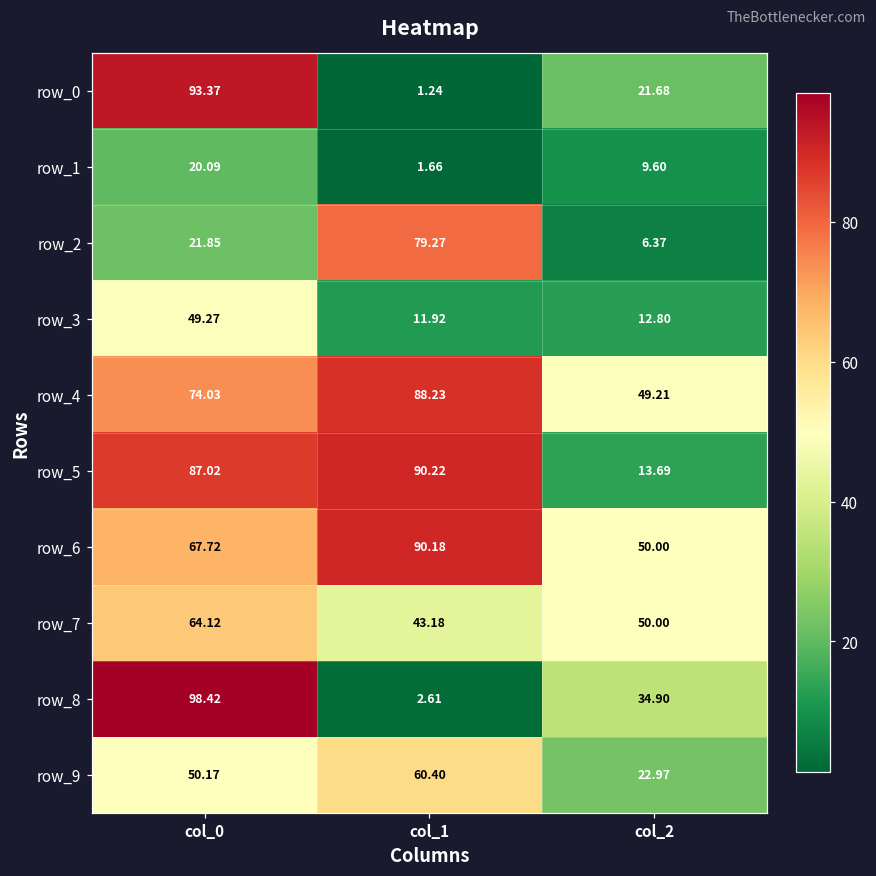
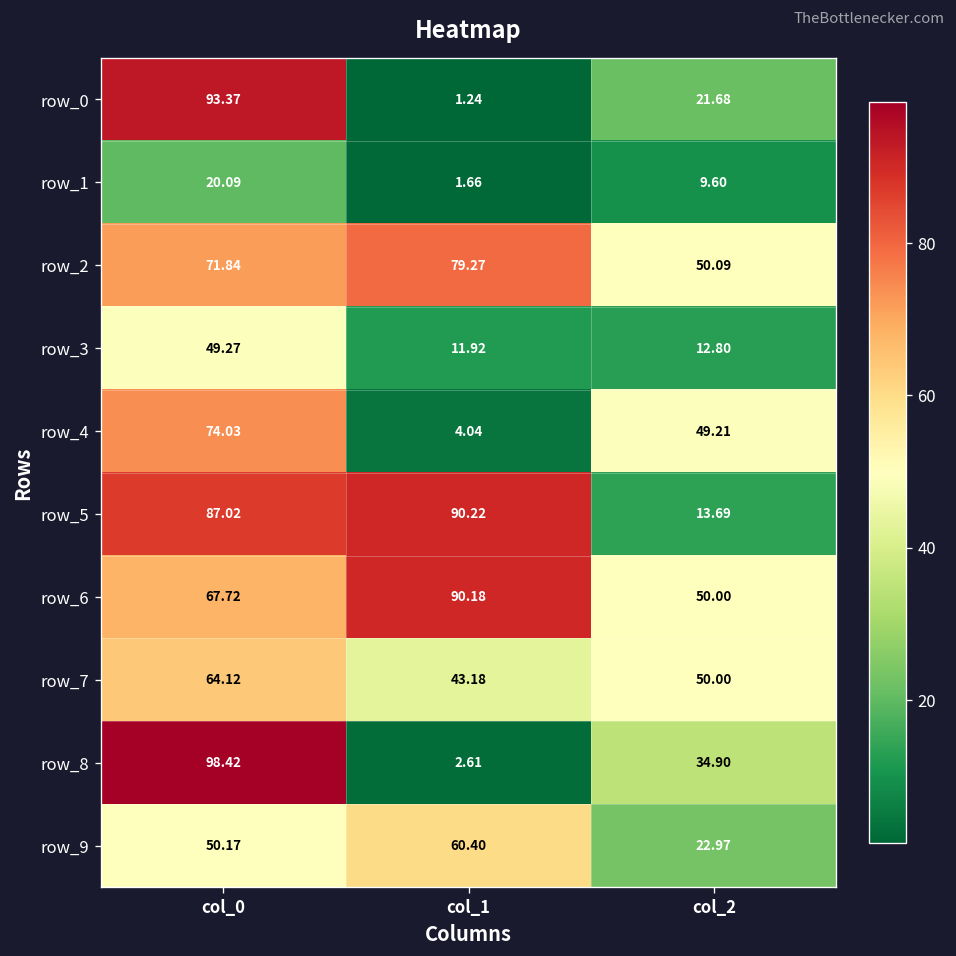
row_2, col_0: 21.85 -> 71.84
row_2, col_2: 6.37 -> 50.09
row_4, col_1: 88.23 -> 4.04
